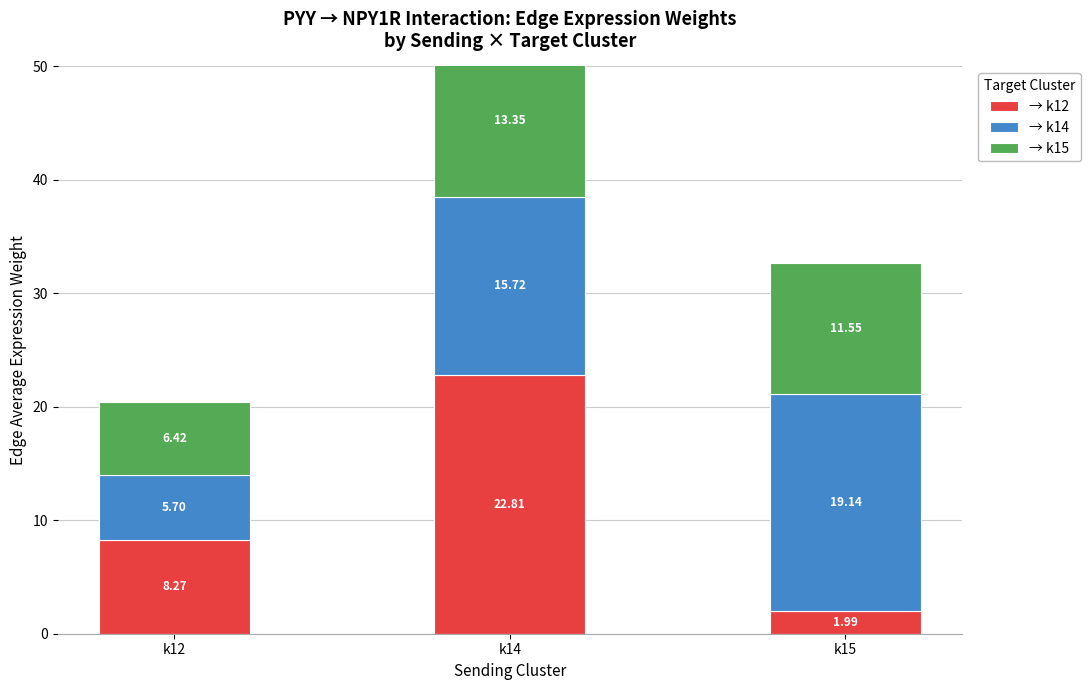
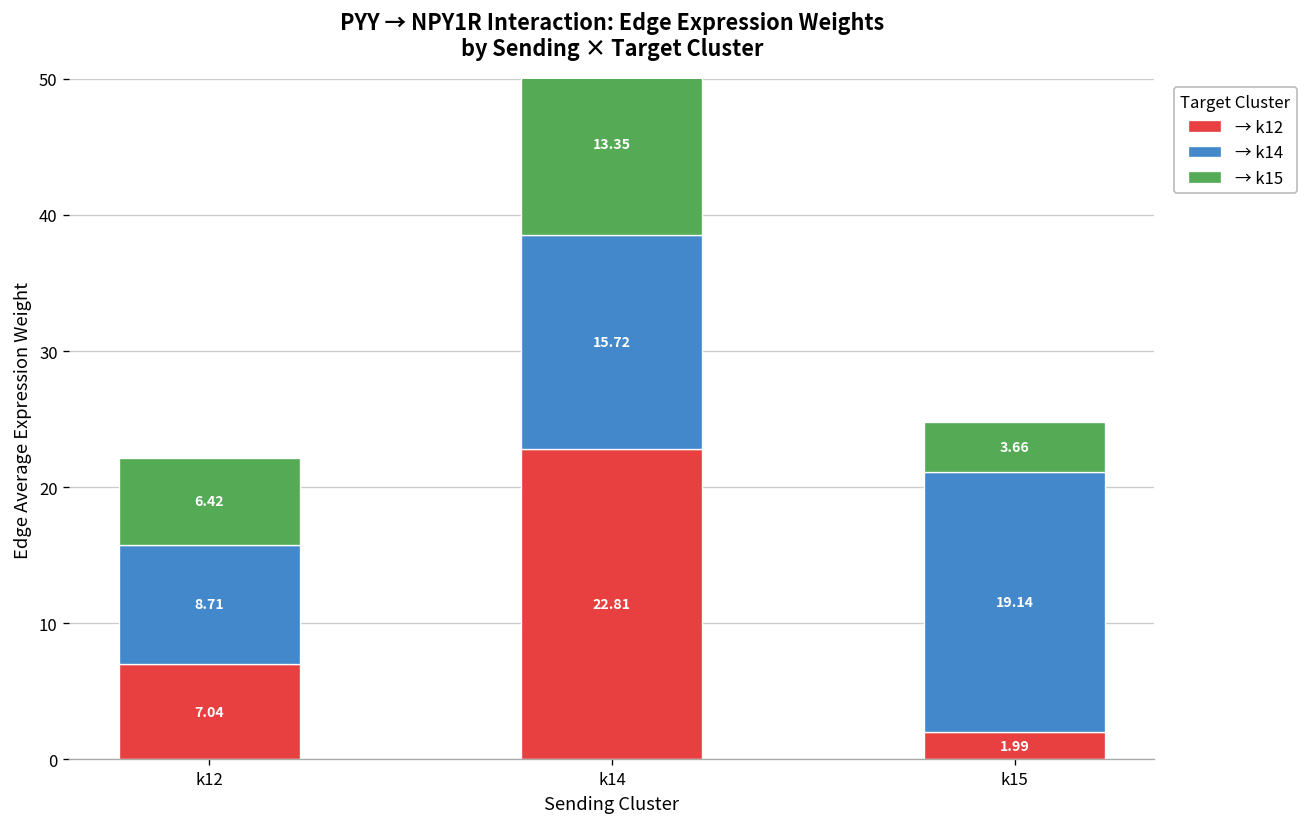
→ k12, k12: 8.27 -> 7.04
→ k14, k12: 5.70 -> 8.71
→ k15, k15: 11.55 -> 3.66
